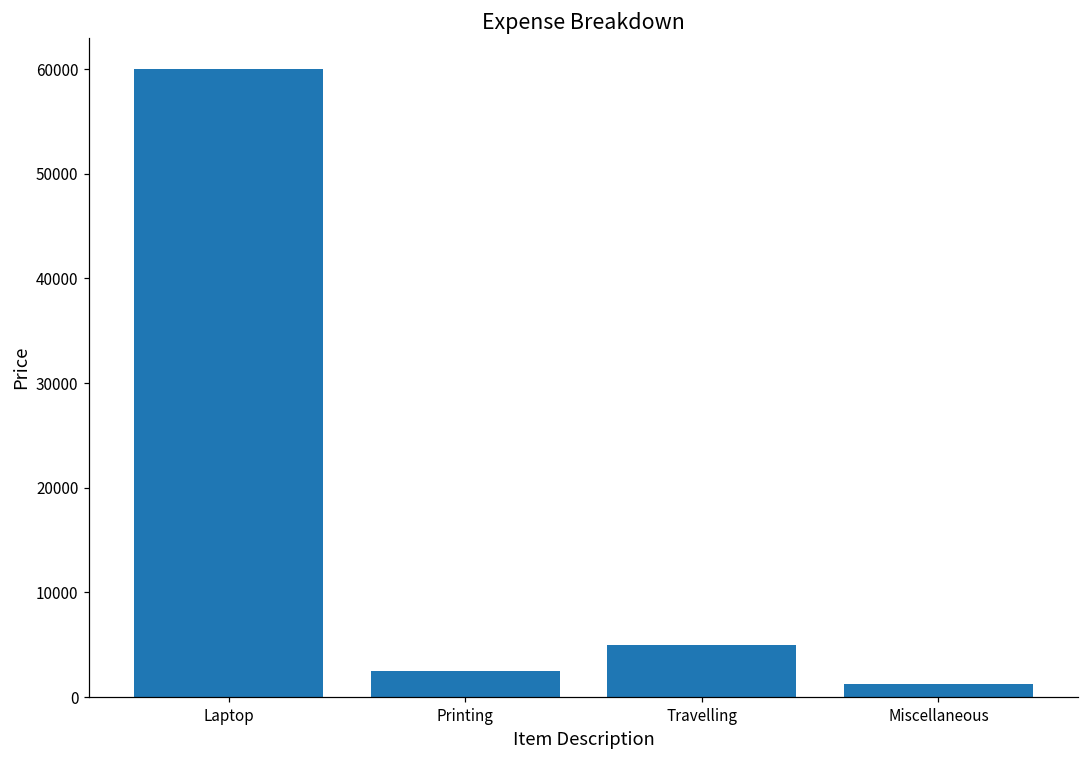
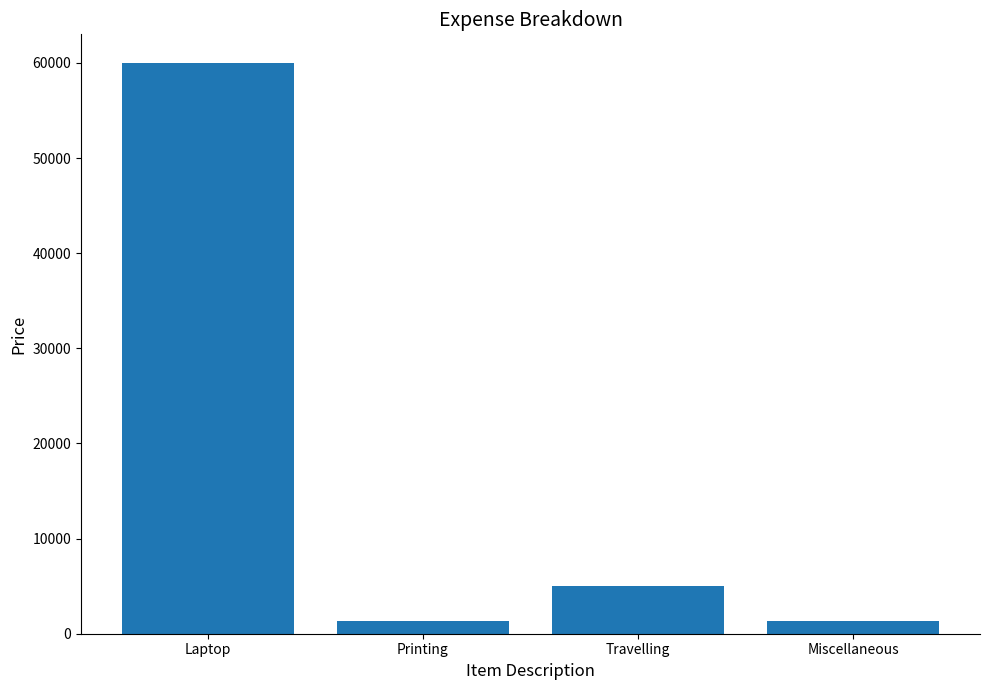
Printing: 3000 -> 1000
